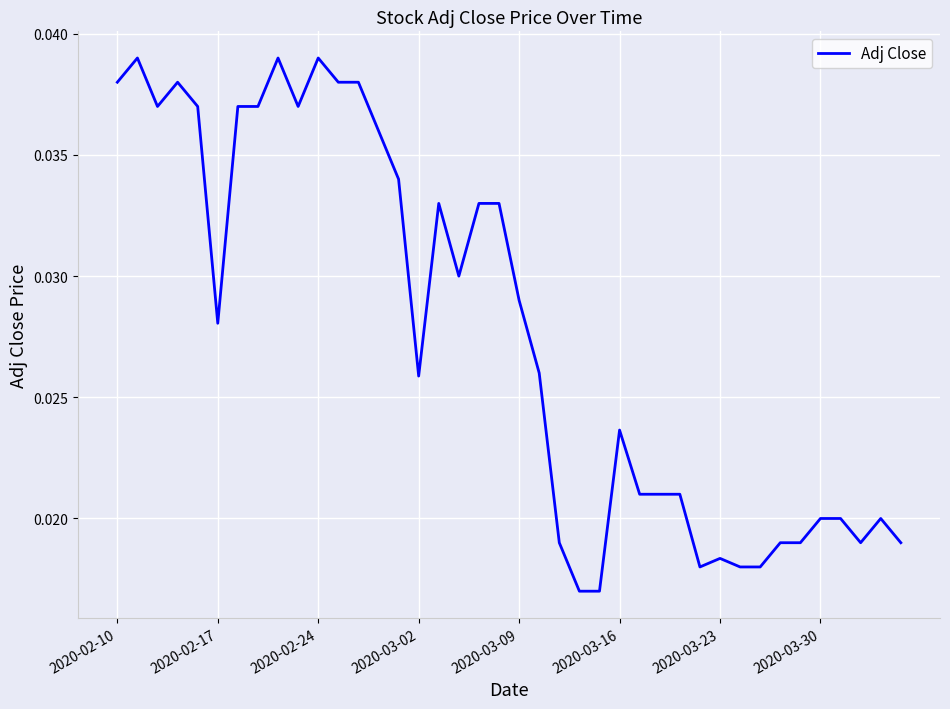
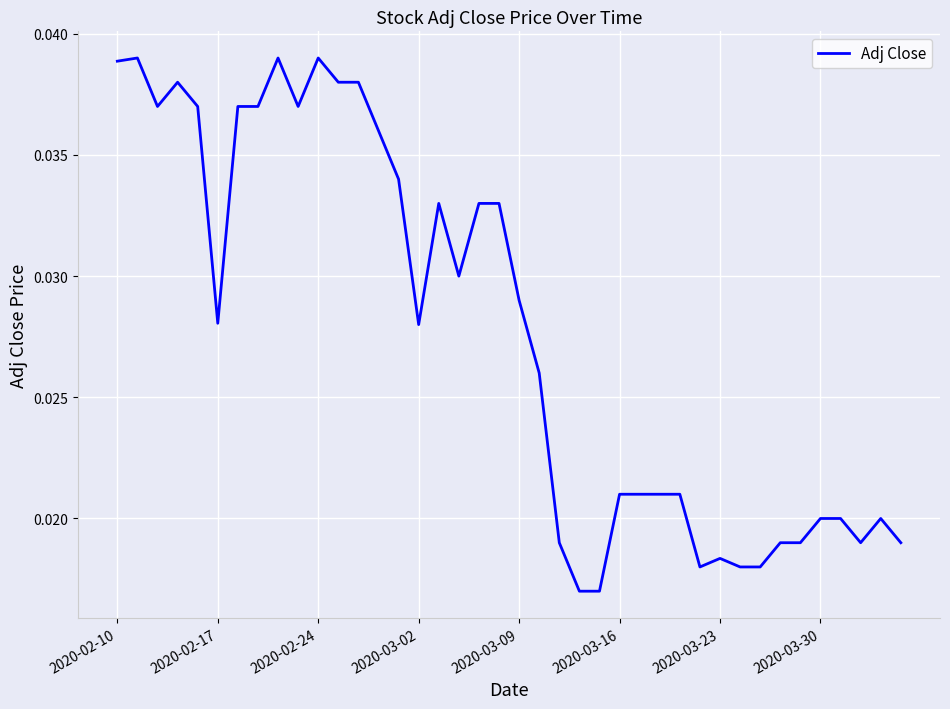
2020-02-10: 0.0380 -> 0.0389
2020-03-02: 0.0259 -> 0.0280
2020-03-16: 0.0236 -> 0.0210
